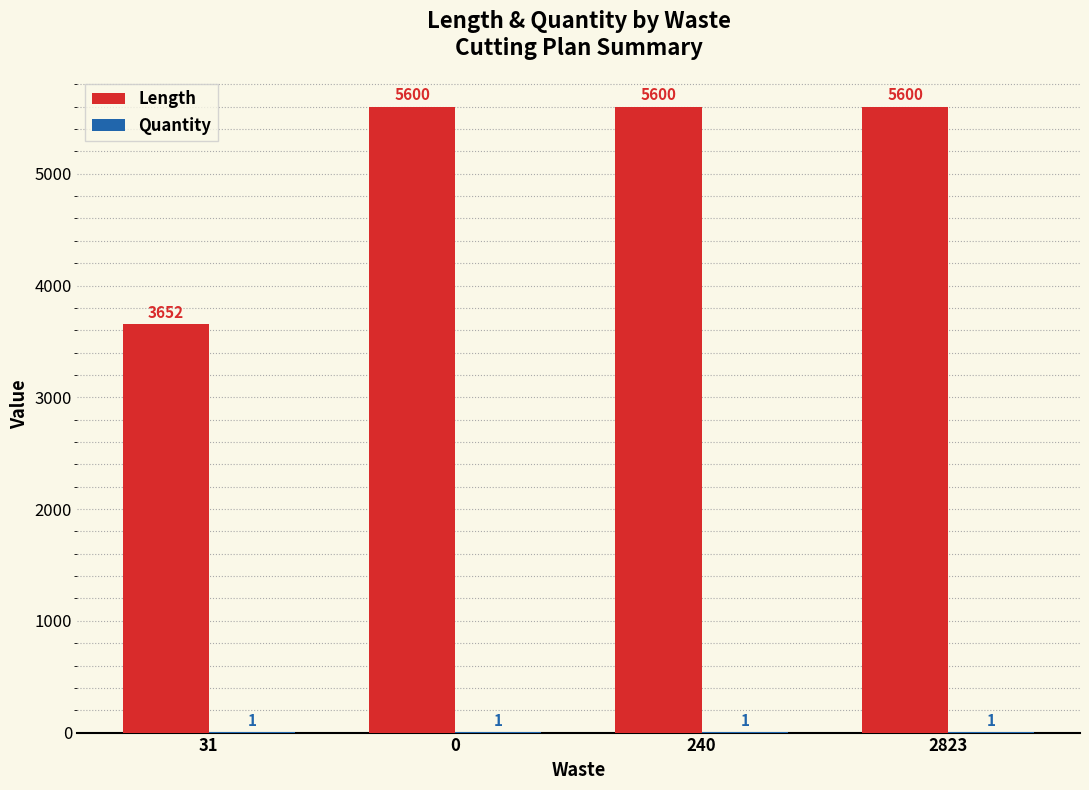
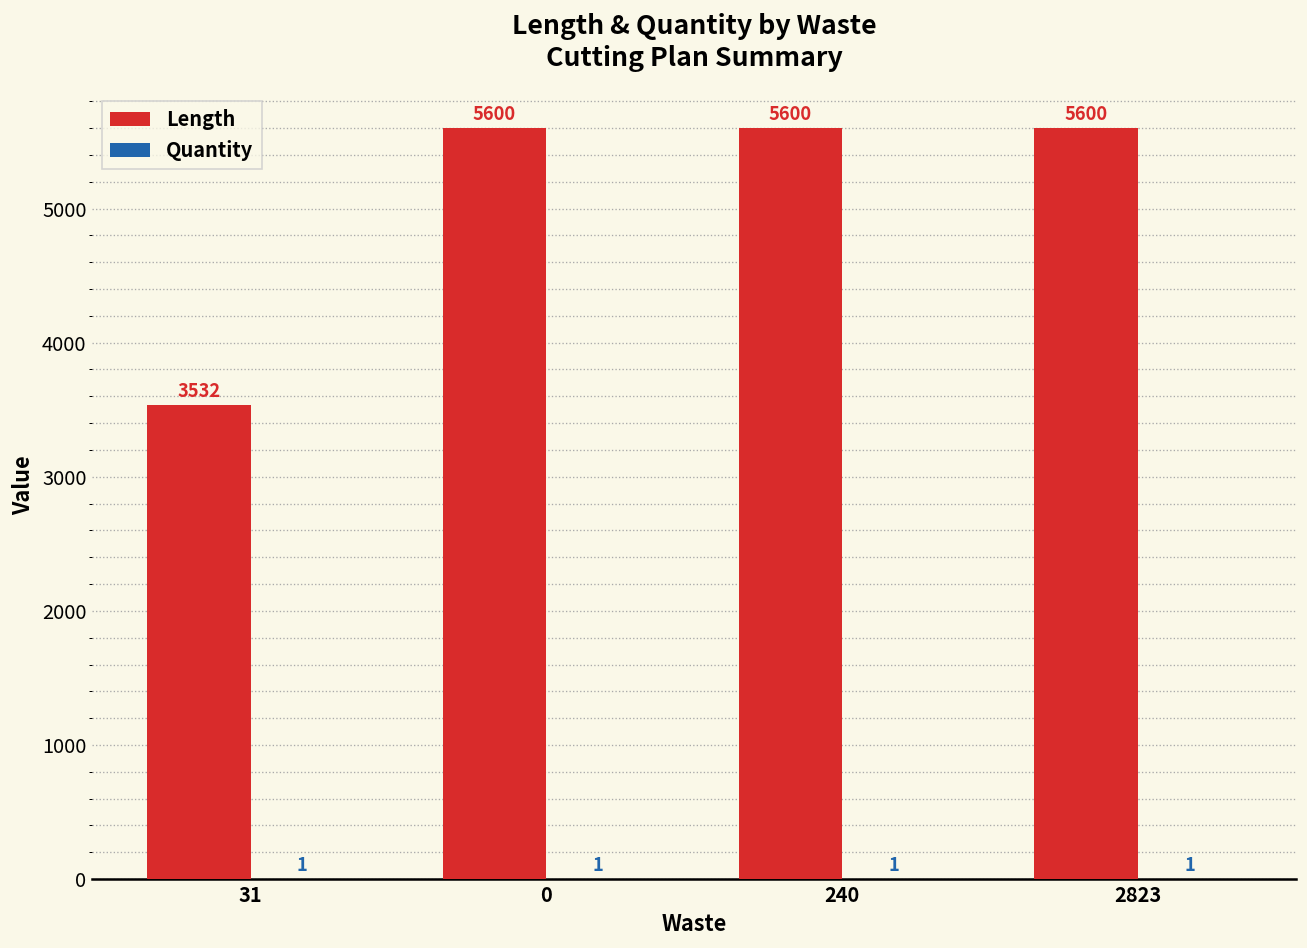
Length, 31: 3652 -> 3532
